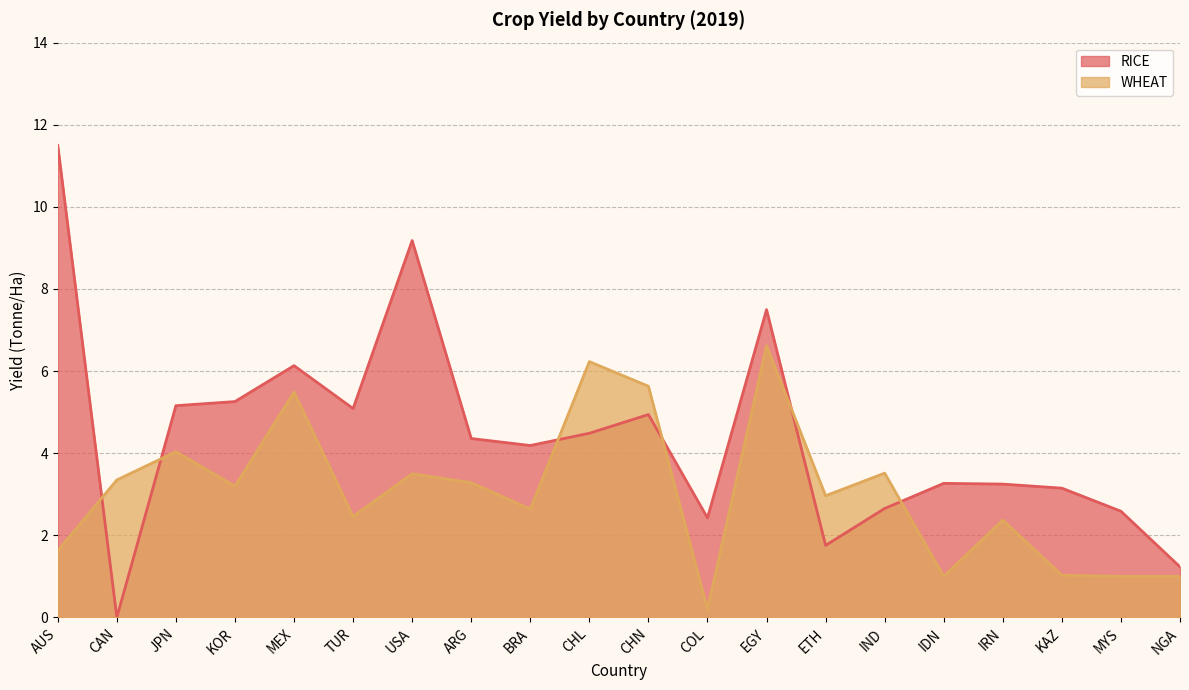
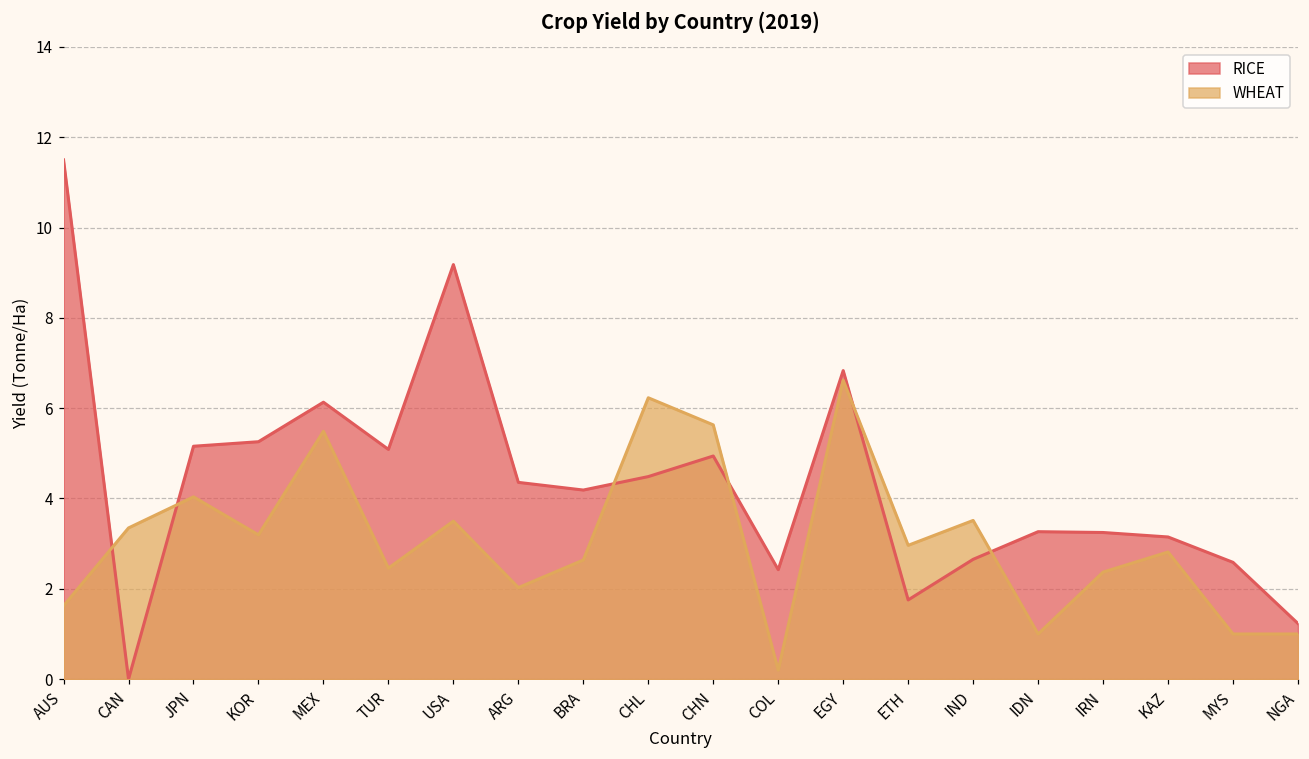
WHEAT, ARG: 3.3 -> 2.0
RICE, EGY: 7.5 -> 6.8
WHEAT, KAZ: 1.0 -> 2.8
